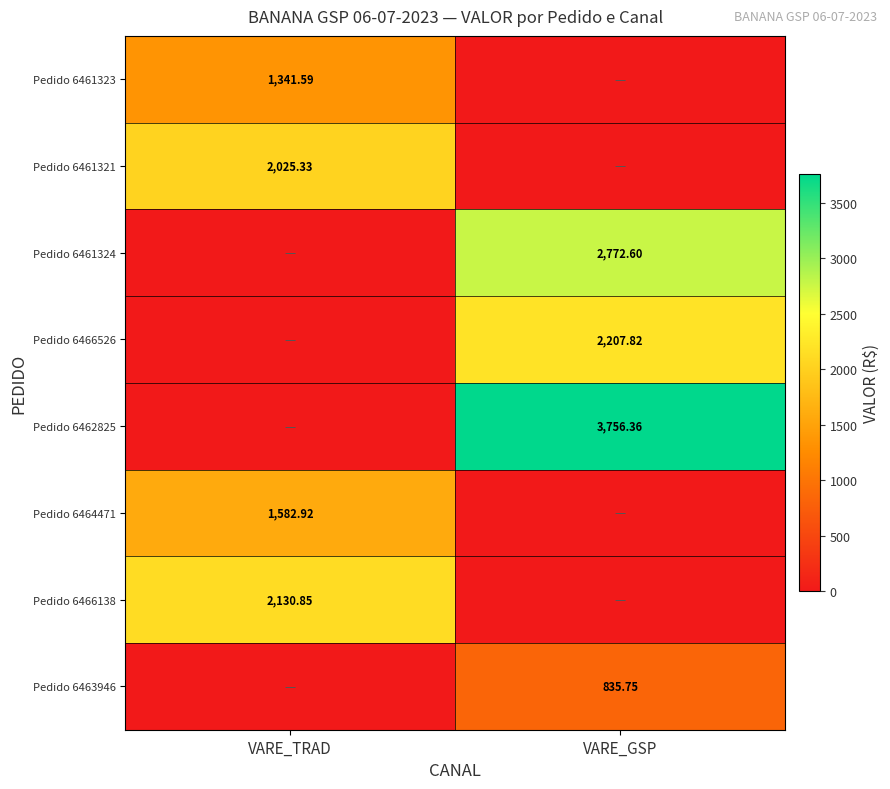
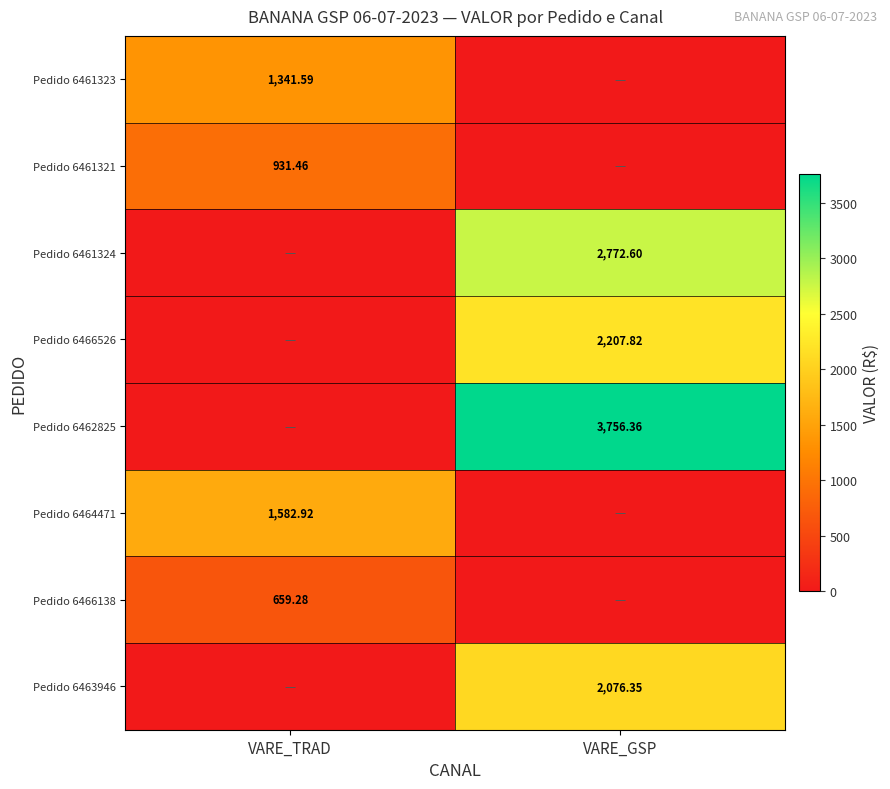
Pedido 6461321, VARE_TRAD: 2,025.33 -> 931.46
Pedido 6466138, VARE_TRAD: 2,130.85 -> 659.28
Pedido 6463946, VARE_GSP: 835.75 -> 2,076.35
